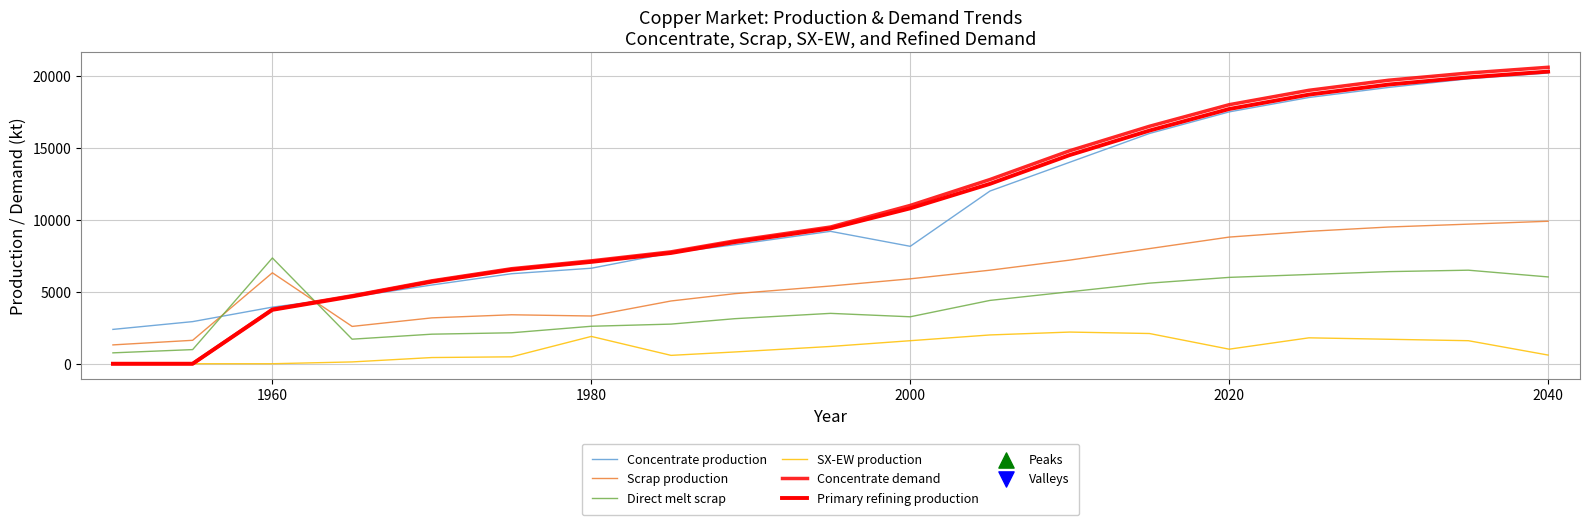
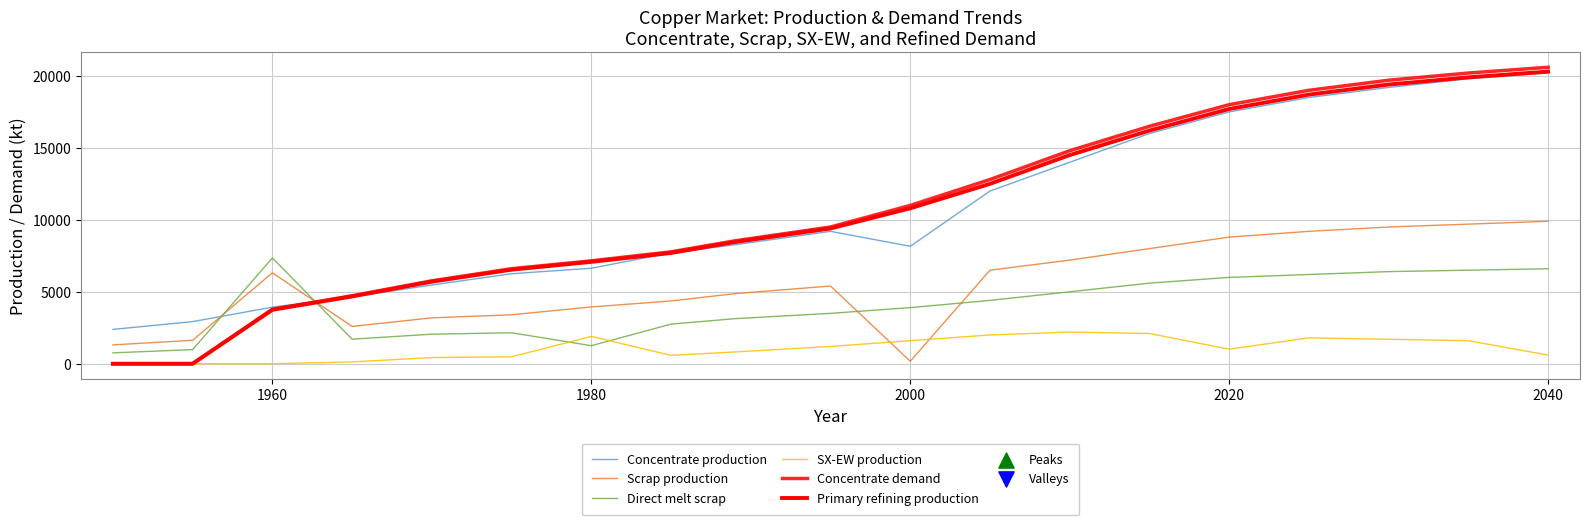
Scrap production, 1980: 3300 -> 3900
Direct melt scrap, 1980: 2600 -> 1300
Scrap production, 2000: 5900 -> 200
Direct melt scrap, 2000: 3300 -> 3900
Direct melt scrap, 2040: 6000 -> 6600
